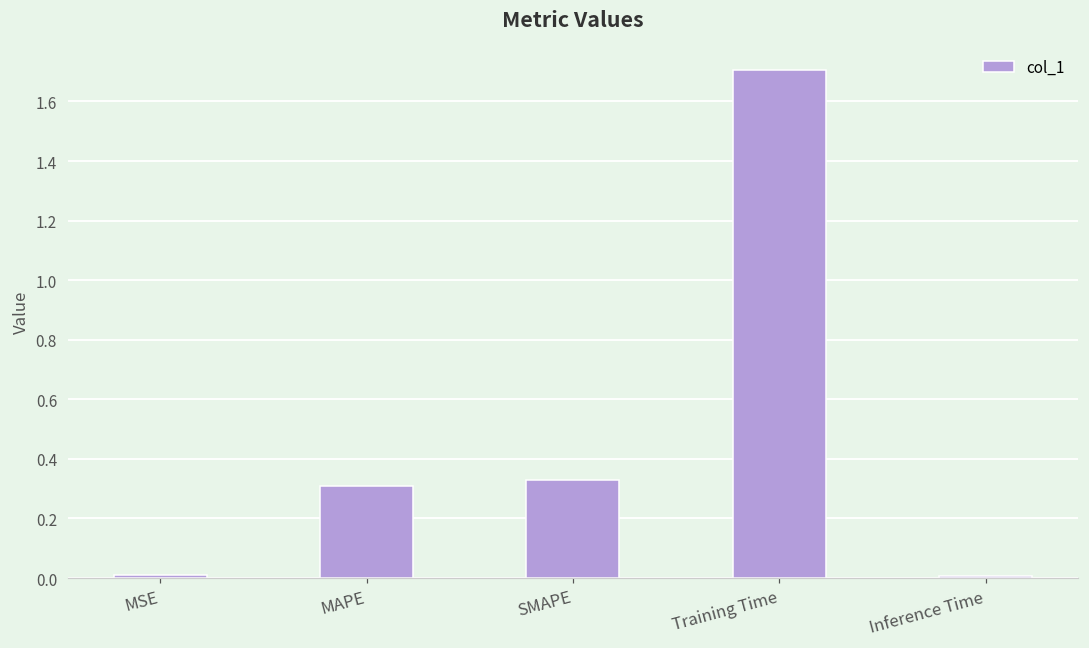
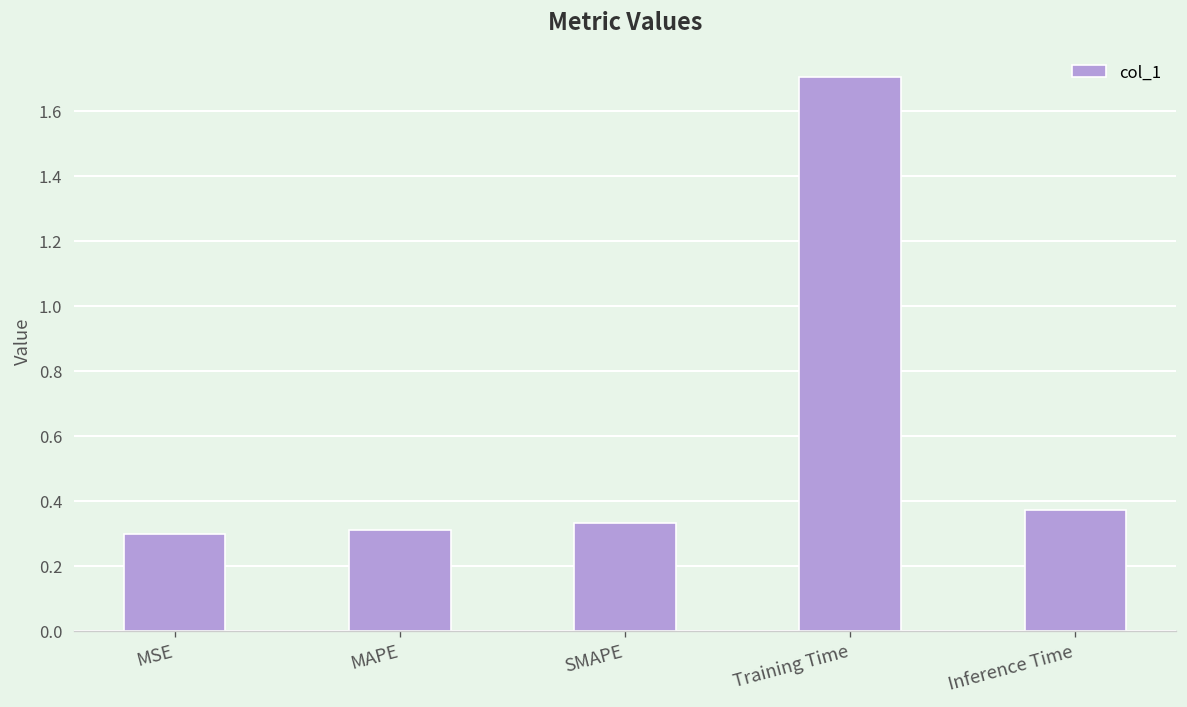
MSE: 0.01 -> 0.30
Inference Time: 0.01 -> 0.37
